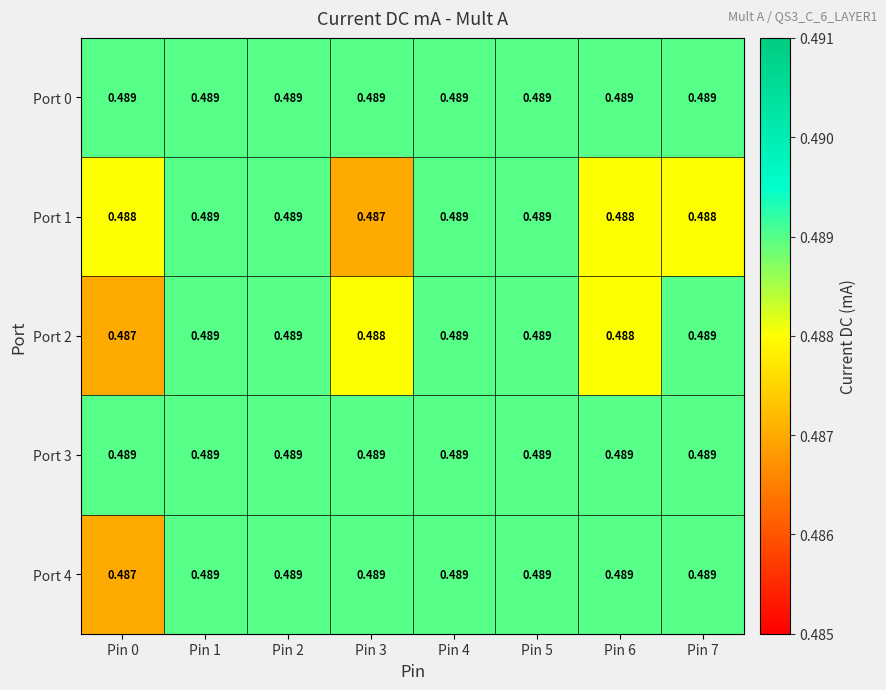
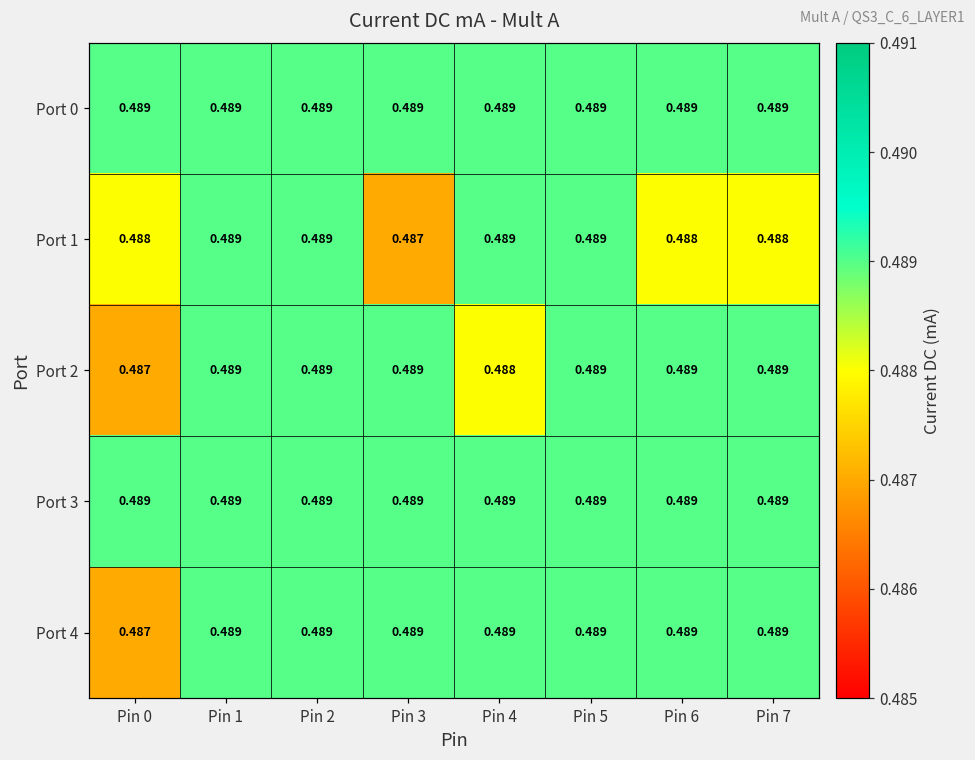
Port 2, Pin 3: 0.488 -> 0.489
Port 2, Pin 4: 0.489 -> 0.488
Port 2, Pin 6: 0.488 -> 0.489
